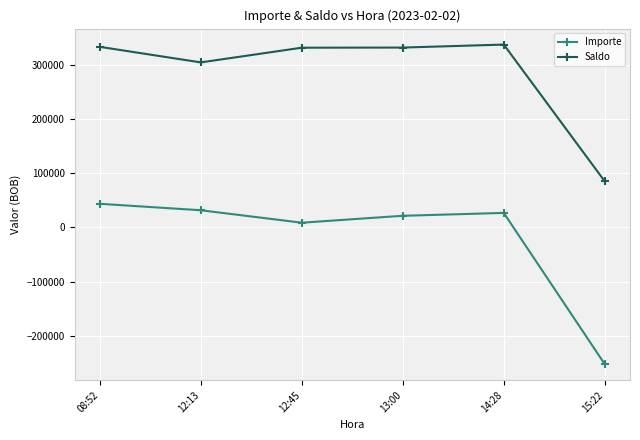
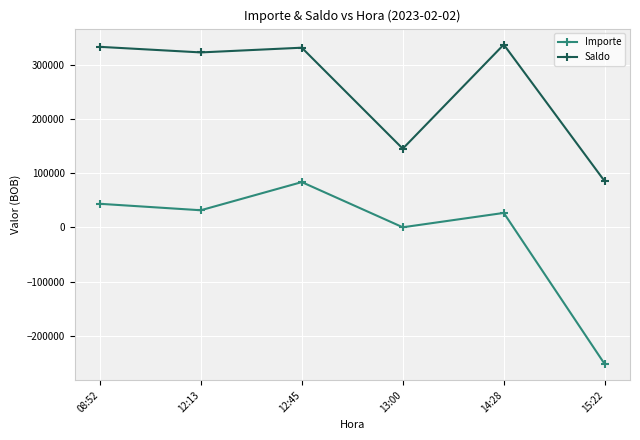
Saldo, 12:13: 300000 -> 320000
Importe, 12:45: 10000 -> 80000
Importe, 13:00: 20000 -> 0
Saldo, 13:00: 330000 -> 150000
